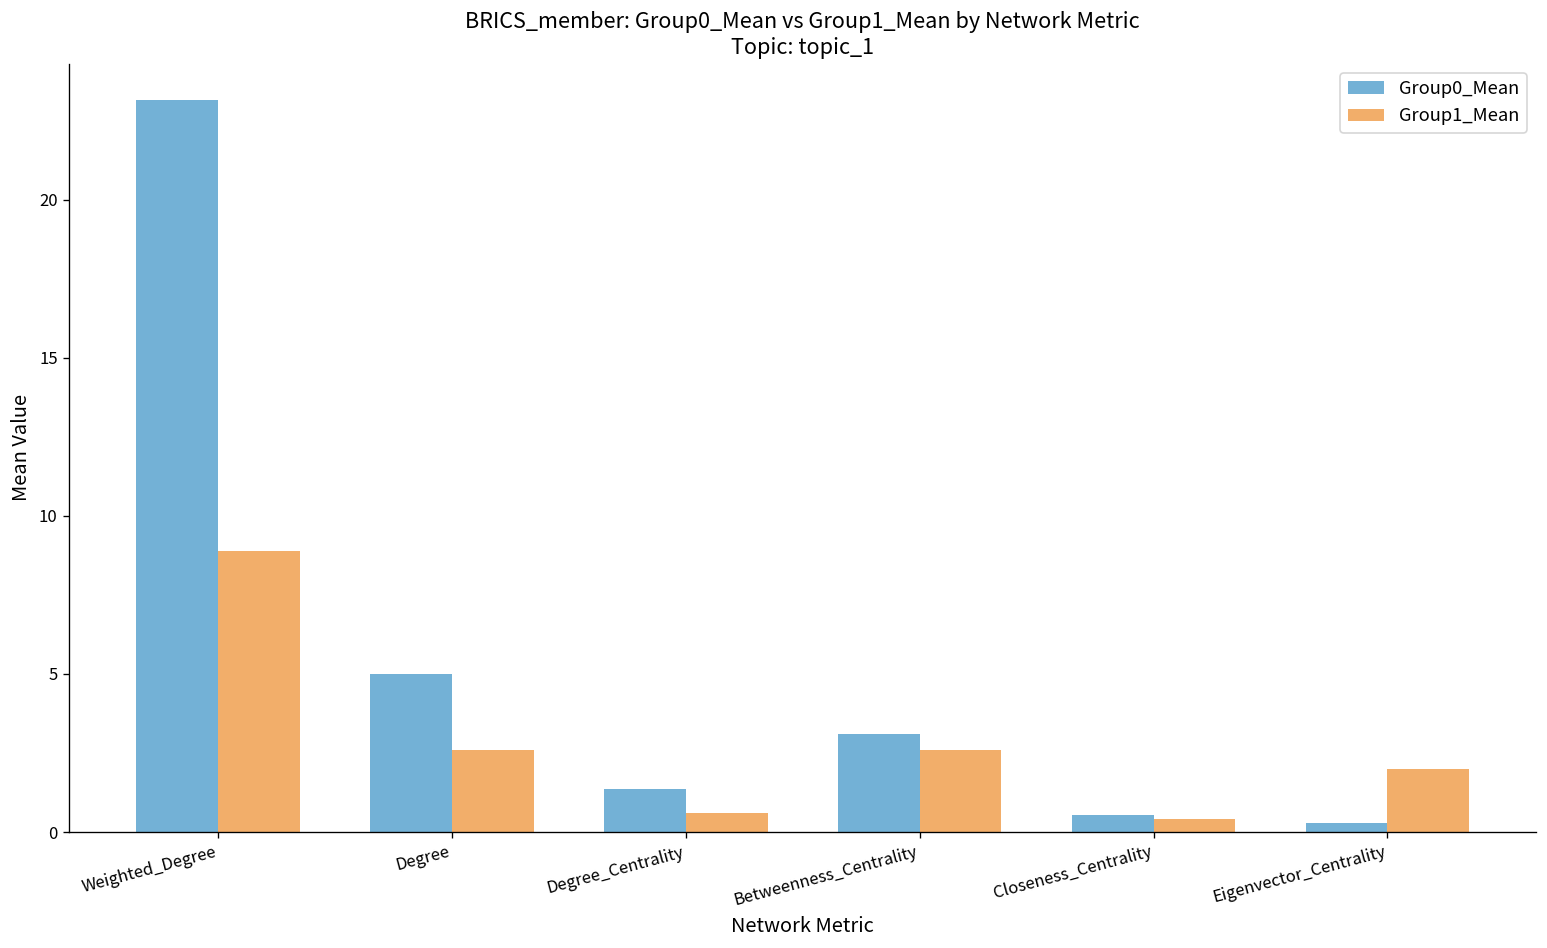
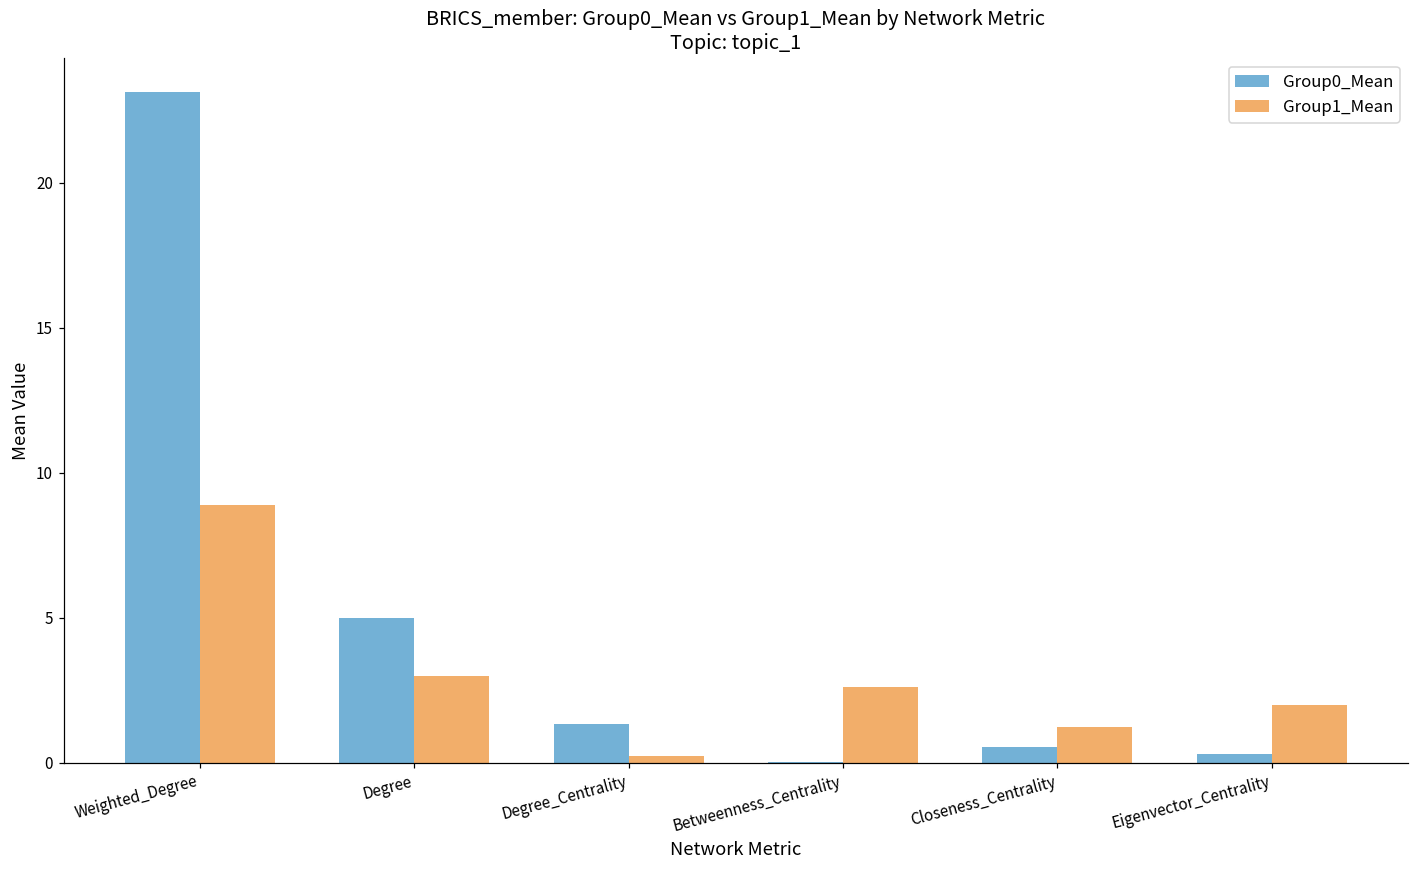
Group1_Mean, Degree: 2.6 -> 3.0
Group1_Mean, Degree_Centrality: 0.6 -> 0.2
Group0_Mean, Betweenness_Centrality: 3.1 -> 0.0
Group1_Mean, Closeness_Centrality: 0.4 -> 1.2
